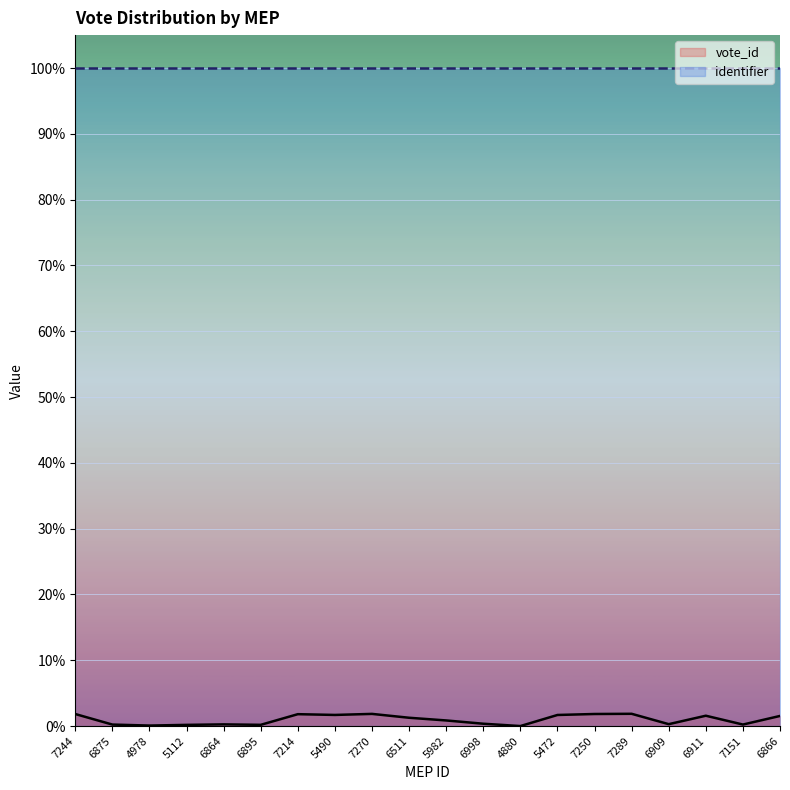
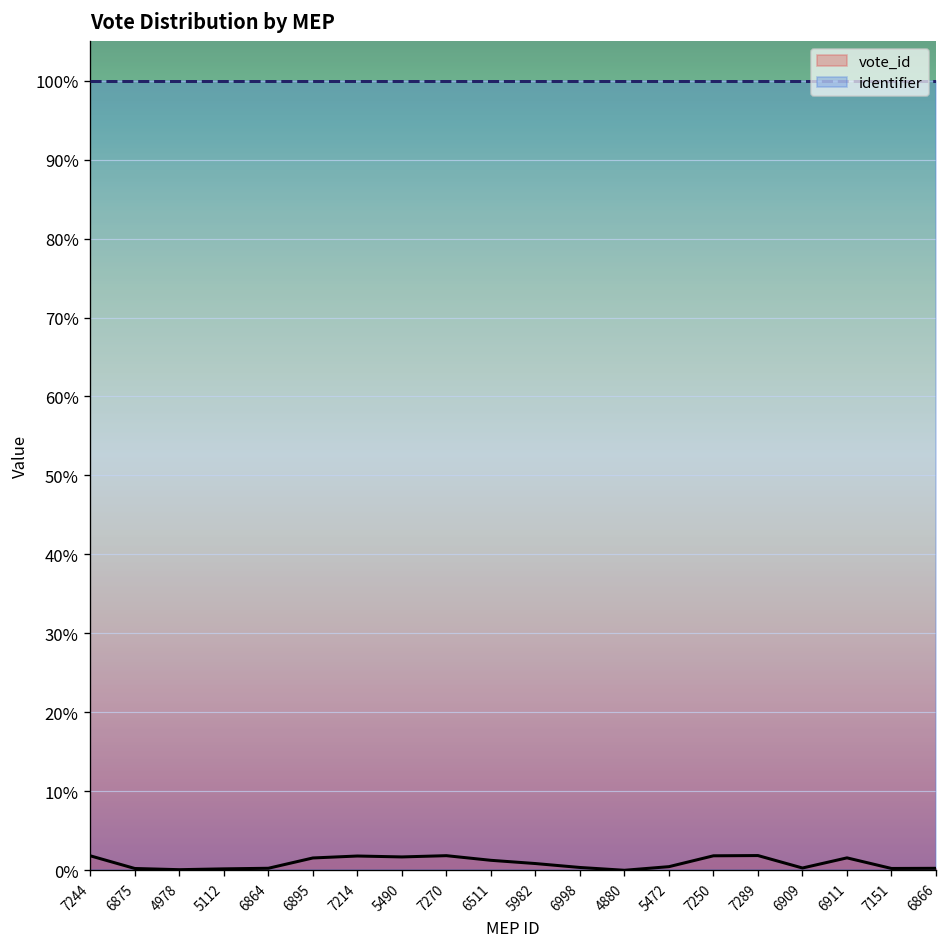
vote_id, 6895: 0% -> 2%
vote_id, 5472: 2% -> 0%
vote_id, 6866: 2% -> 0%
